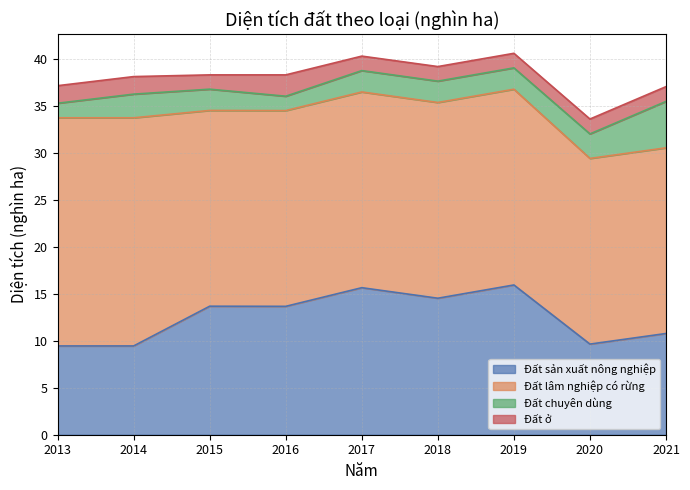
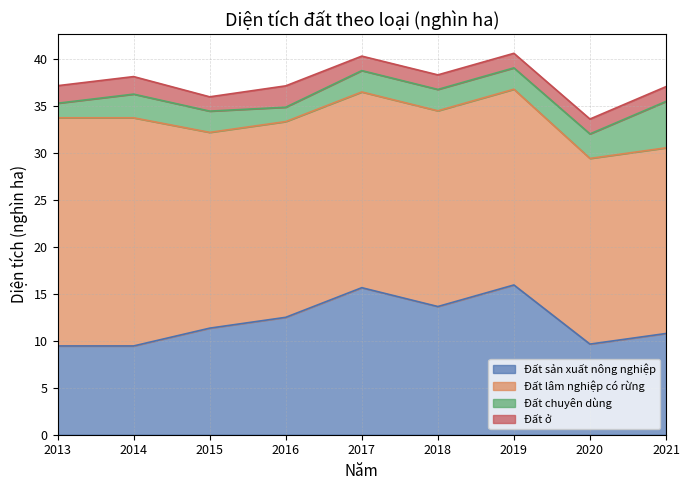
Đất sản xuất nông nghiệp, 2015: 14 -> 11
Đất sản xuất nông nghiệp, 2016: 14 -> 12
Đất sản xuất nông nghiệp, 2018: 15 -> 14
